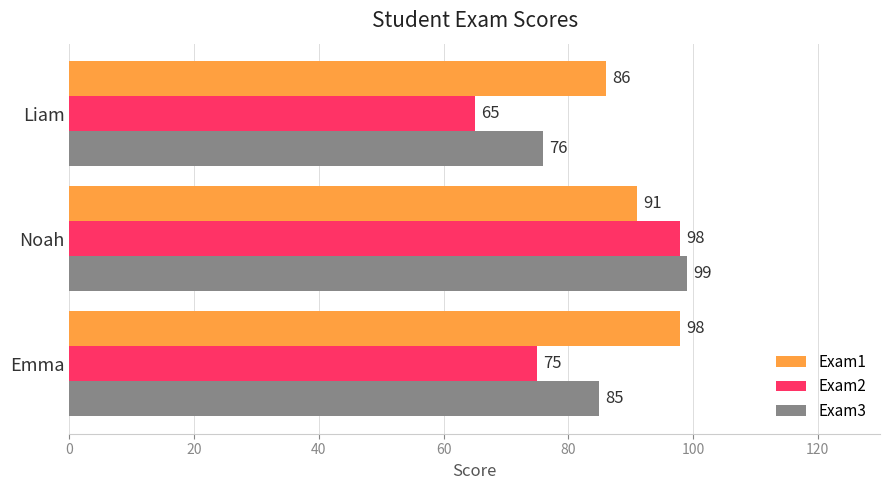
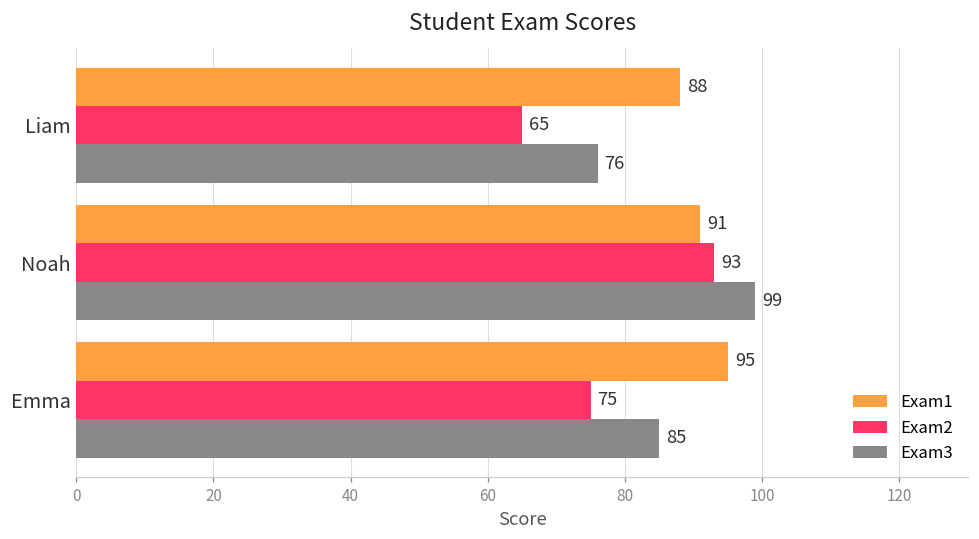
Exam1, Liam: 86 -> 88
Exam2, Noah: 98 -> 93
Exam1, Emma: 98 -> 95
